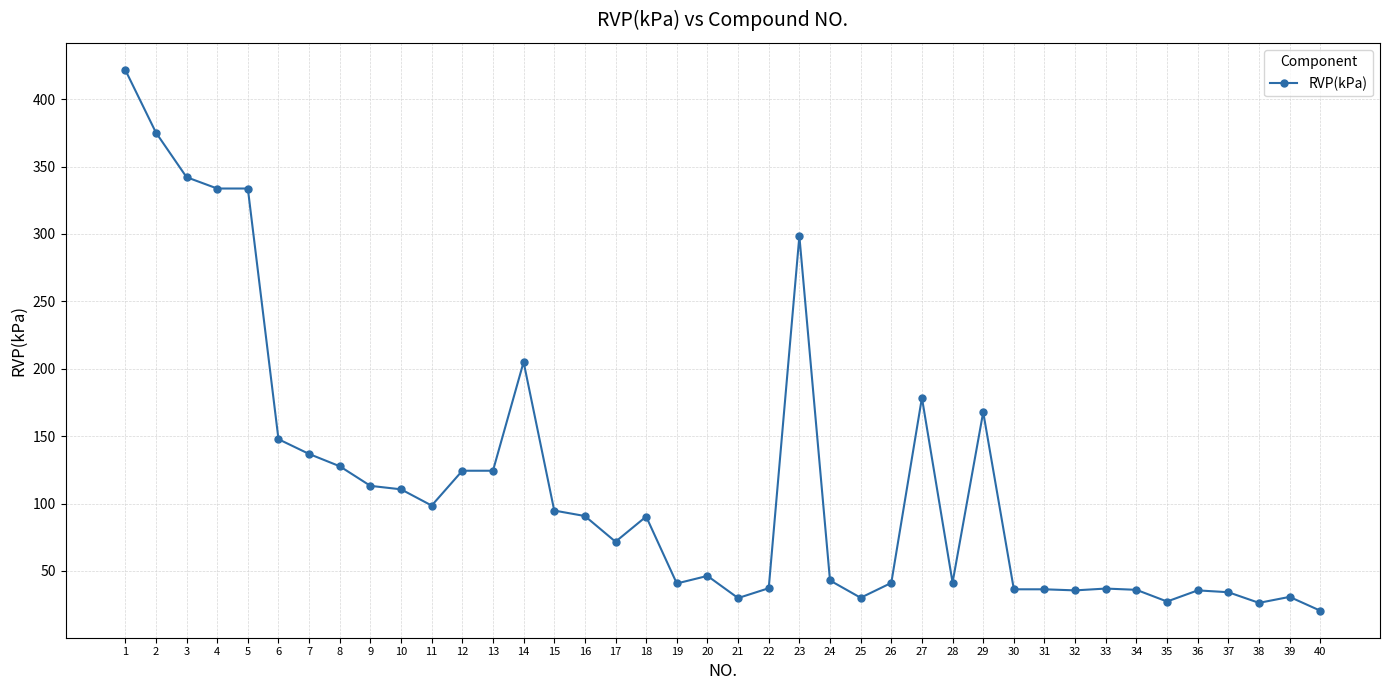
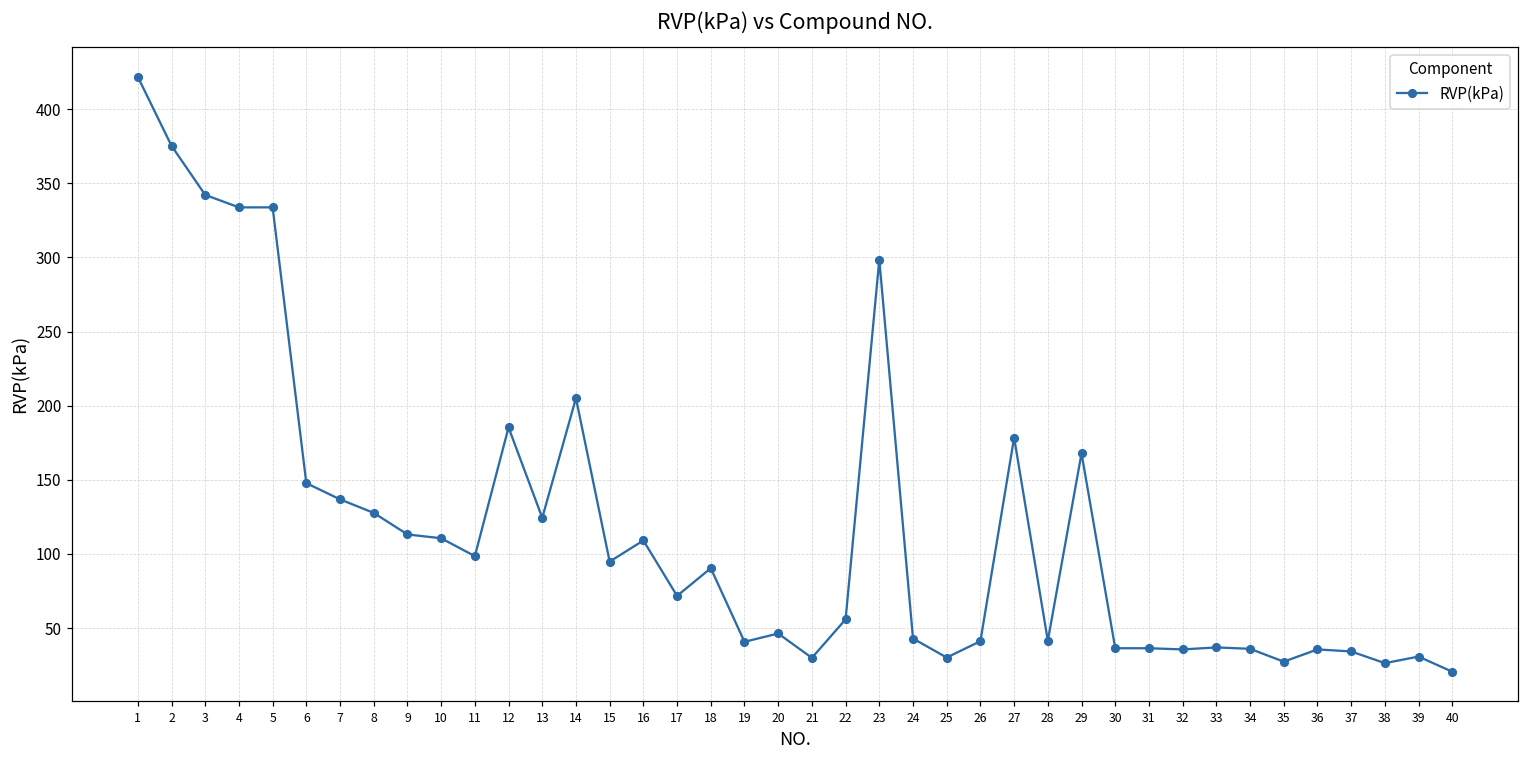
12: 124 -> 185
16: 91 -> 109
22: 37 -> 56
